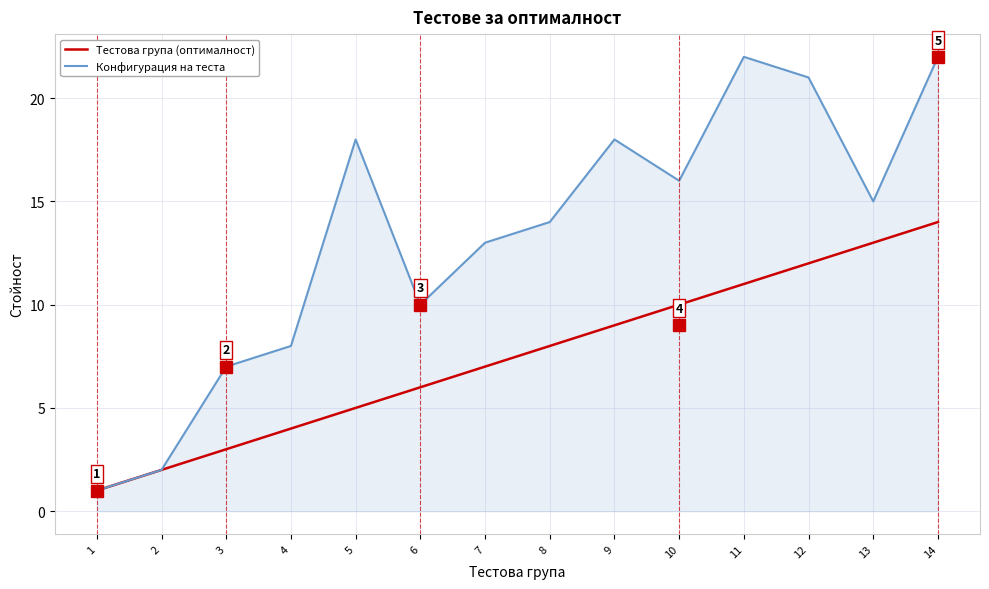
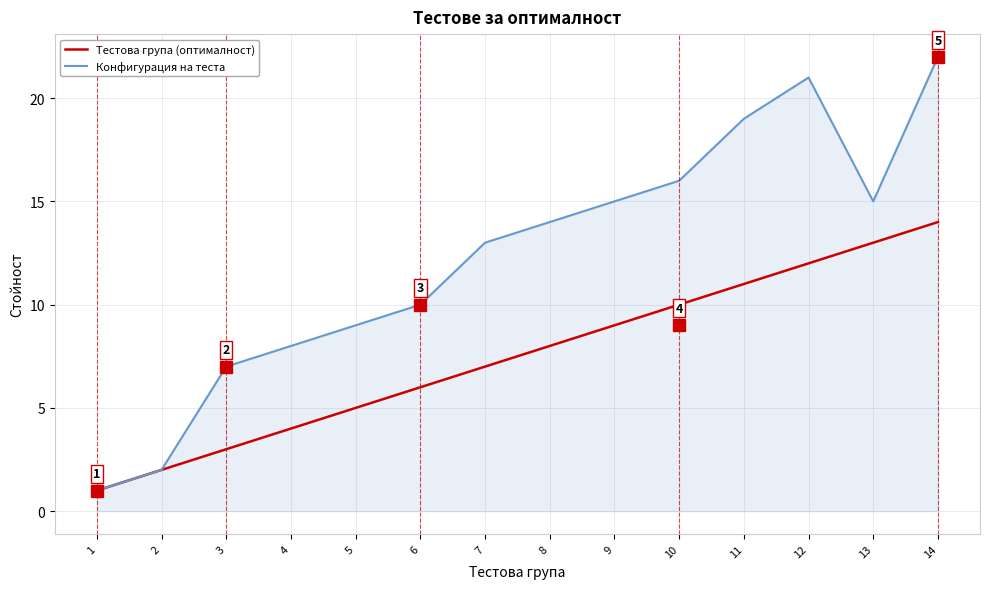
Конфигурация на теста, 5: 18 -> 9
Конфигурация на теста, 9: 18 -> 15
Конфигурация на теста, 11: 22 -> 19
